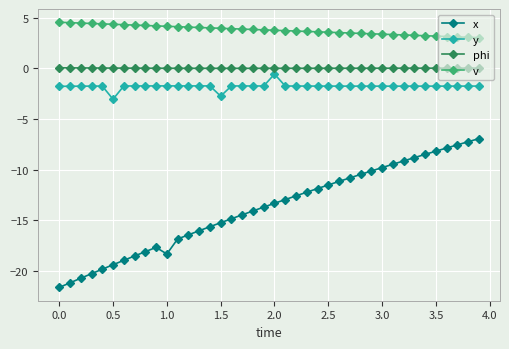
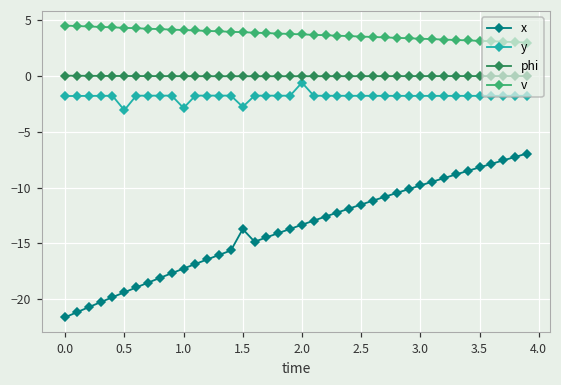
x, 1.0: -18.3 -> -17.3
y, 1.0: -1.7 -> -2.9
x, 1.5: -15.3 -> -13.7
